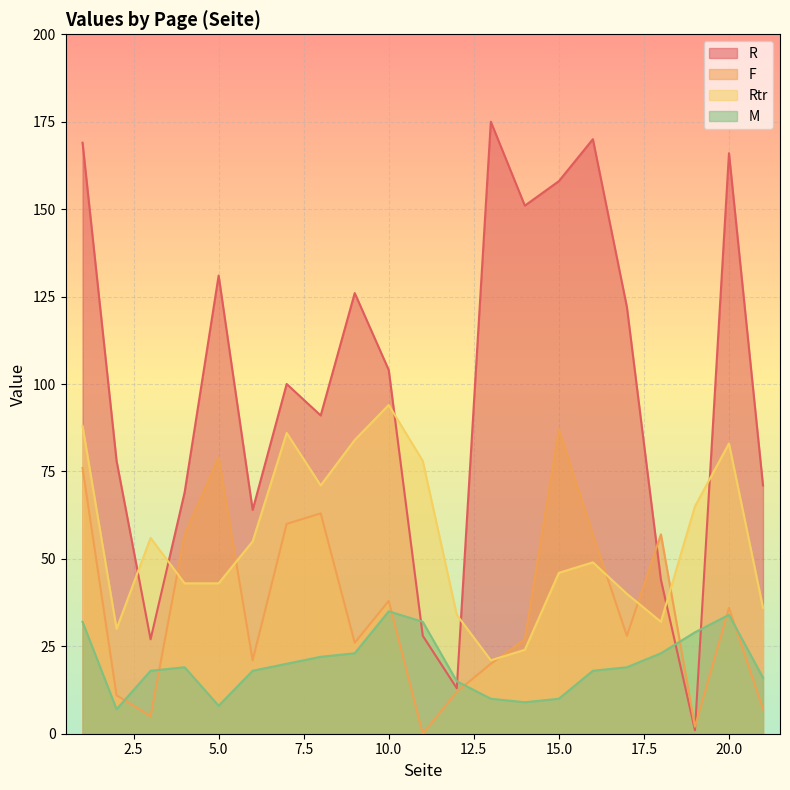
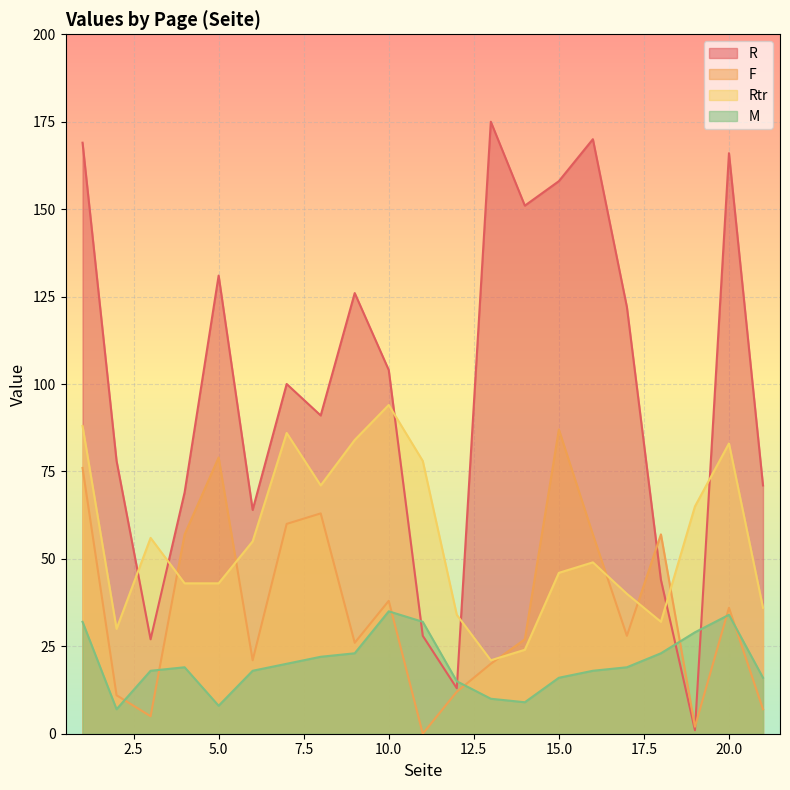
M, 15.0: 10 -> 16
